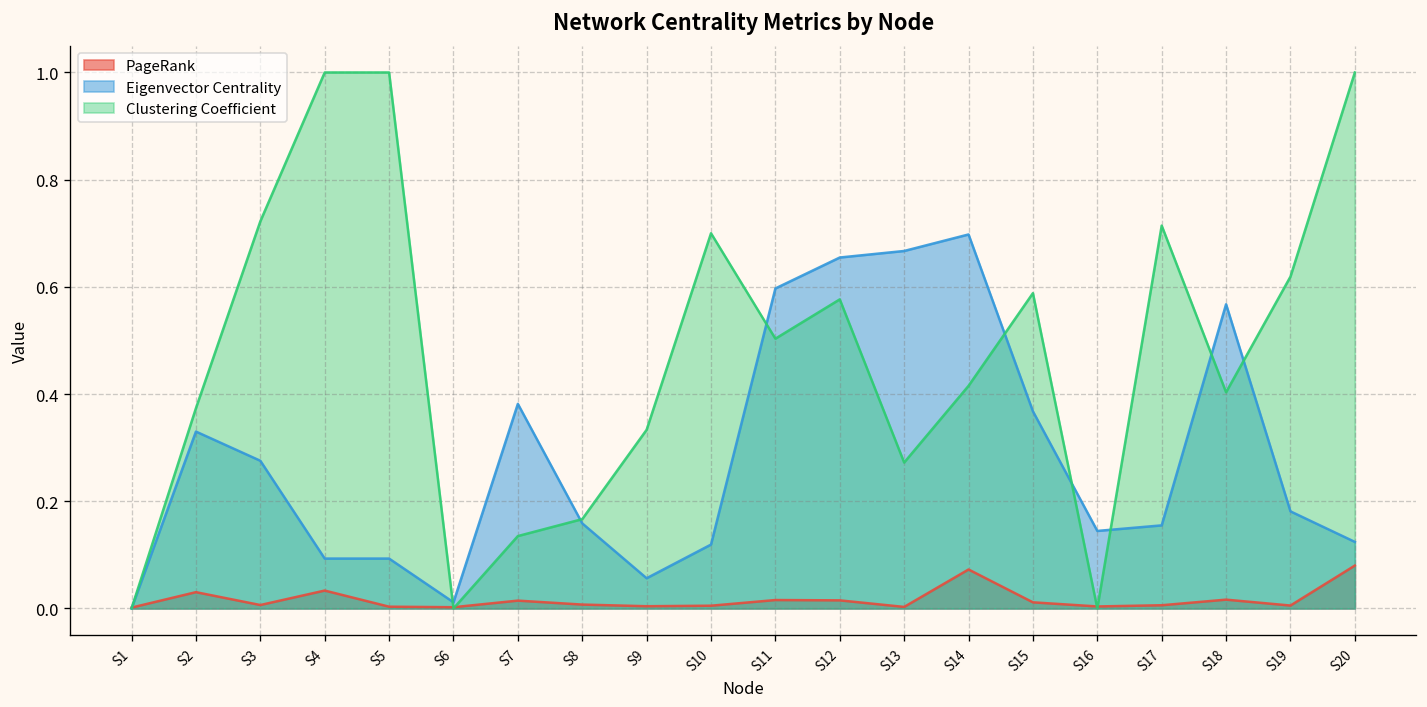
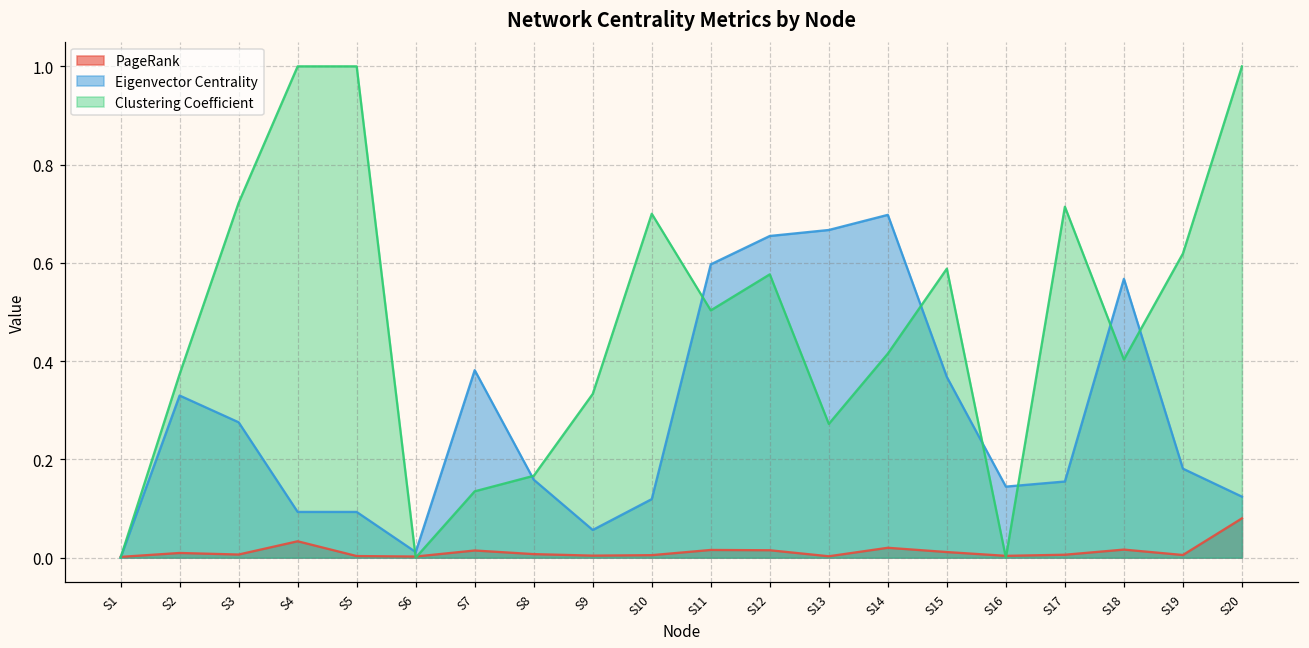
PageRank, S2: 0.03 -> 0.01
PageRank, S14: 0.07 -> 0.02
